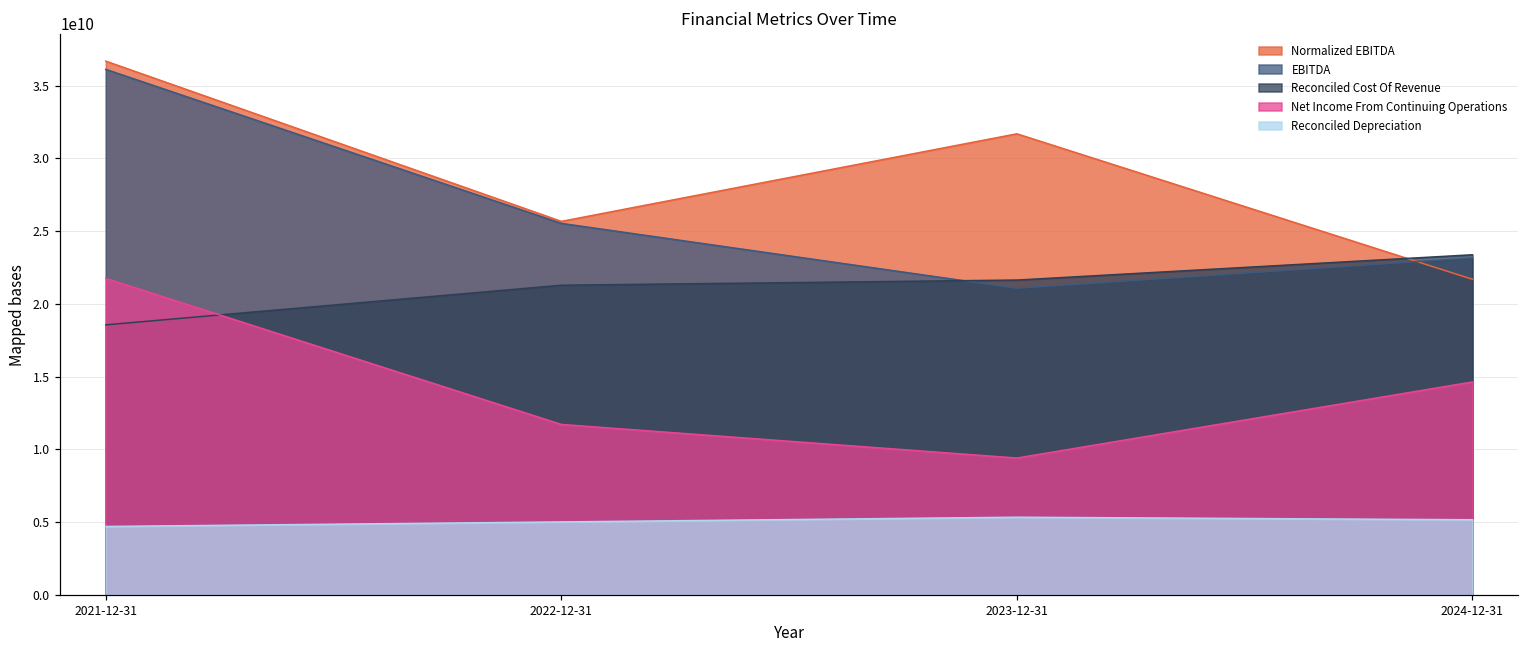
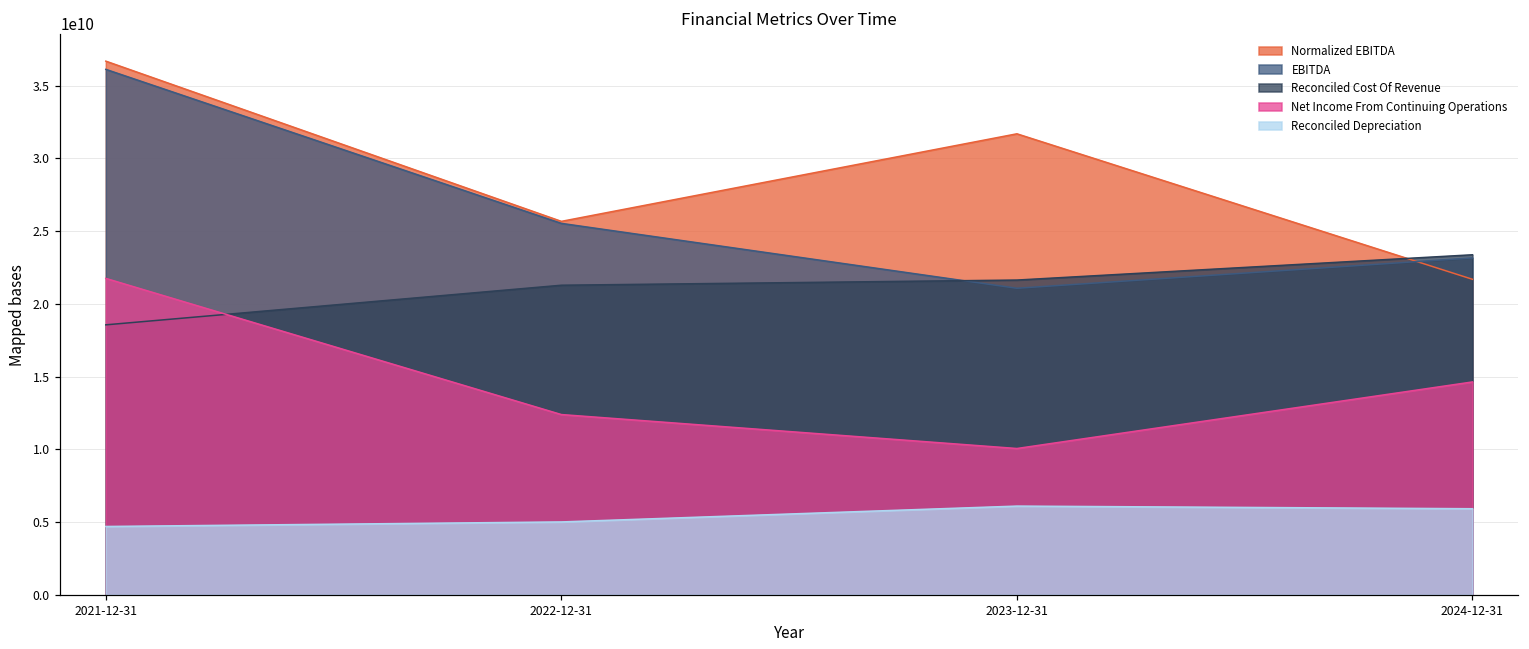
Net Income From Continuing Operations, 2022-12-31: 11700000000 -> 12400000000
Net Income From Continuing Operations, 2023-12-31: 9400000000 -> 10100000000
Reconciled Depreciation, 2023-12-31: 5300000000 -> 6100000000
Reconciled Depreciation, 2024-12-31: 5200000000 -> 5900000000
